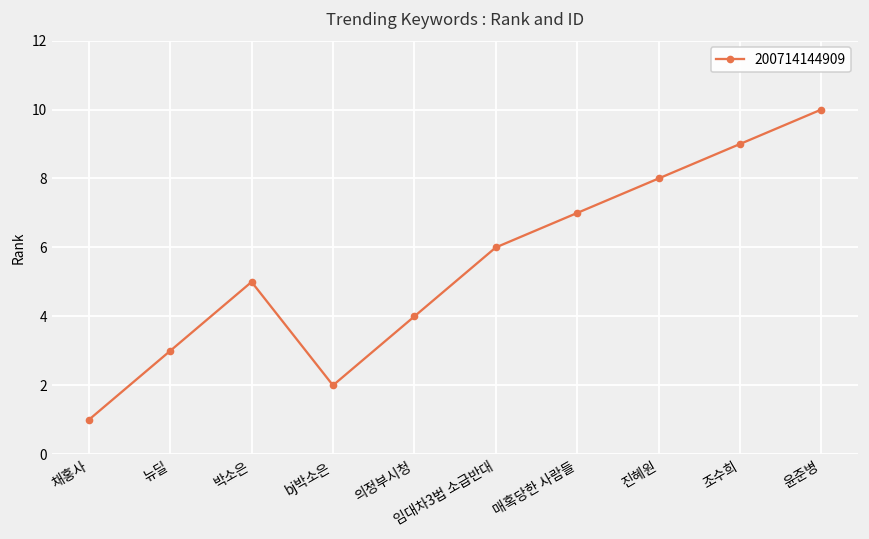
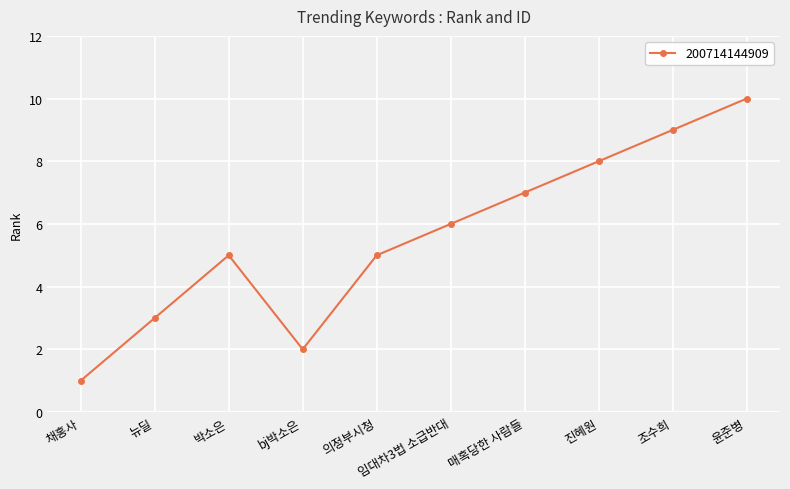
의정부시청: 4 -> 5
